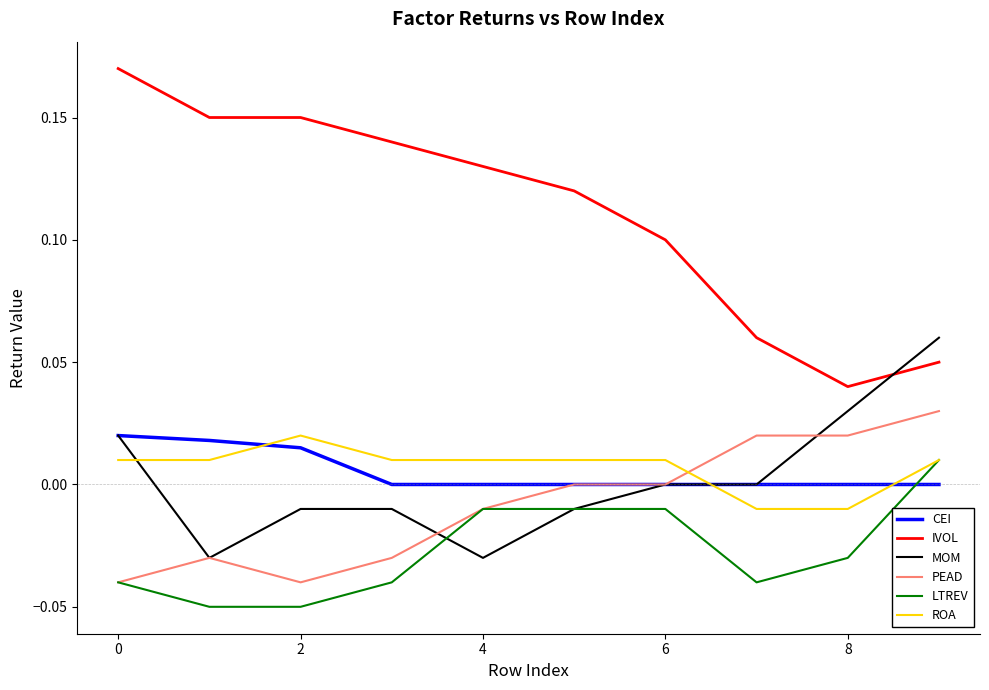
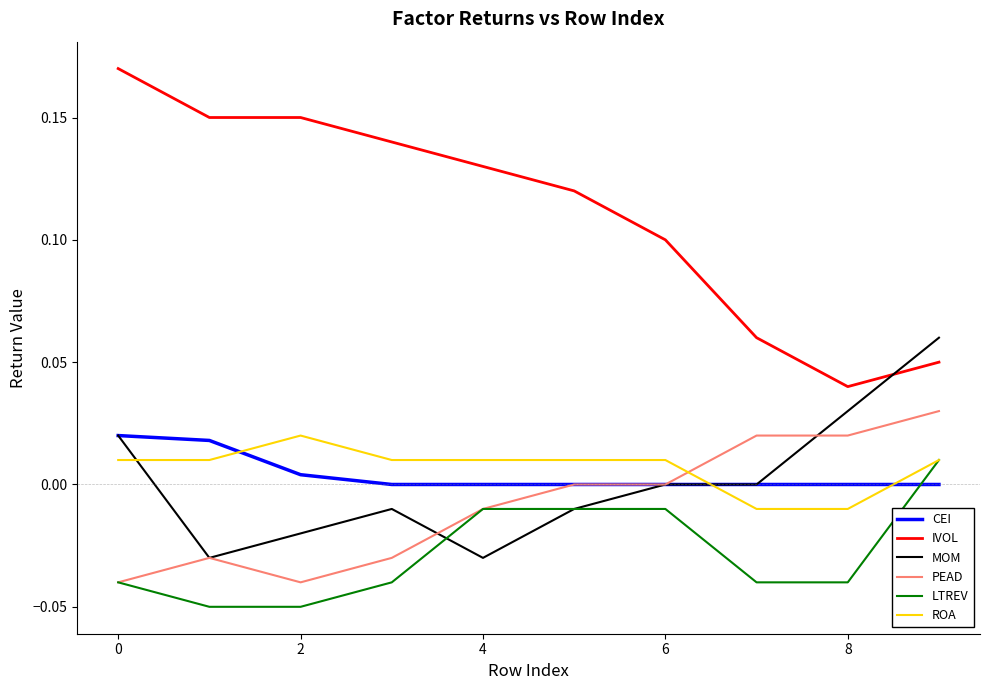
CEI, 2: 0.015 -> 0.004
MOM, 2: -0.01 -> -0.02
LTREV, 8: -0.03 -> -0.04
